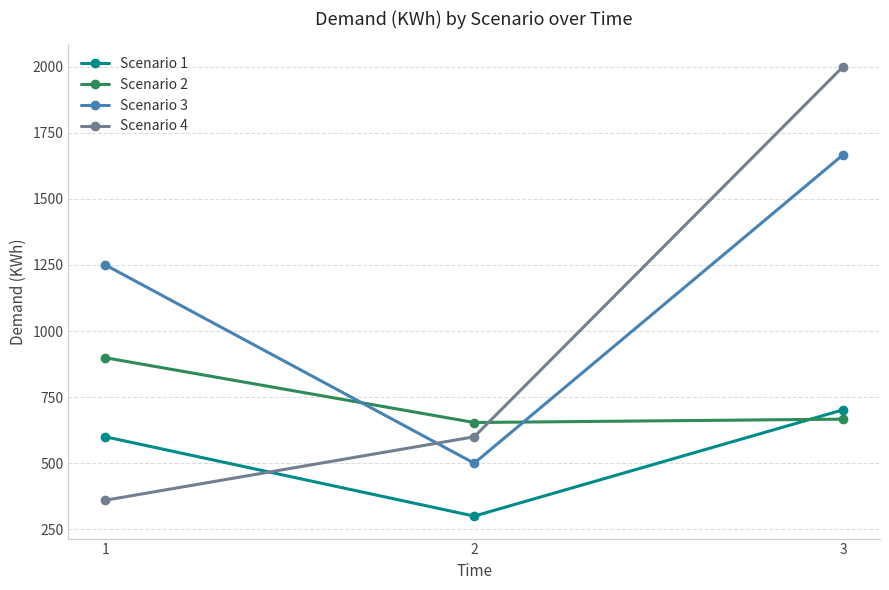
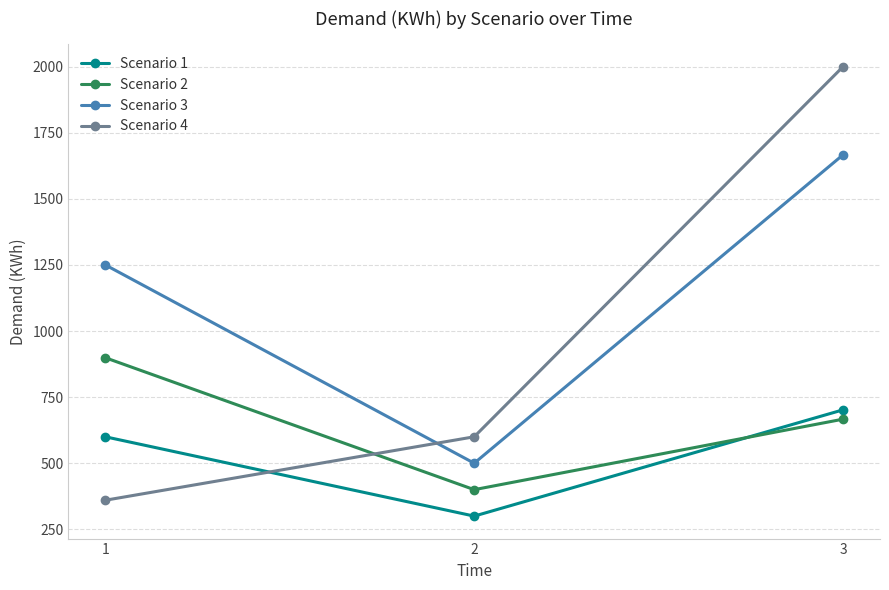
Scenario 2, 2: 650 -> 400
